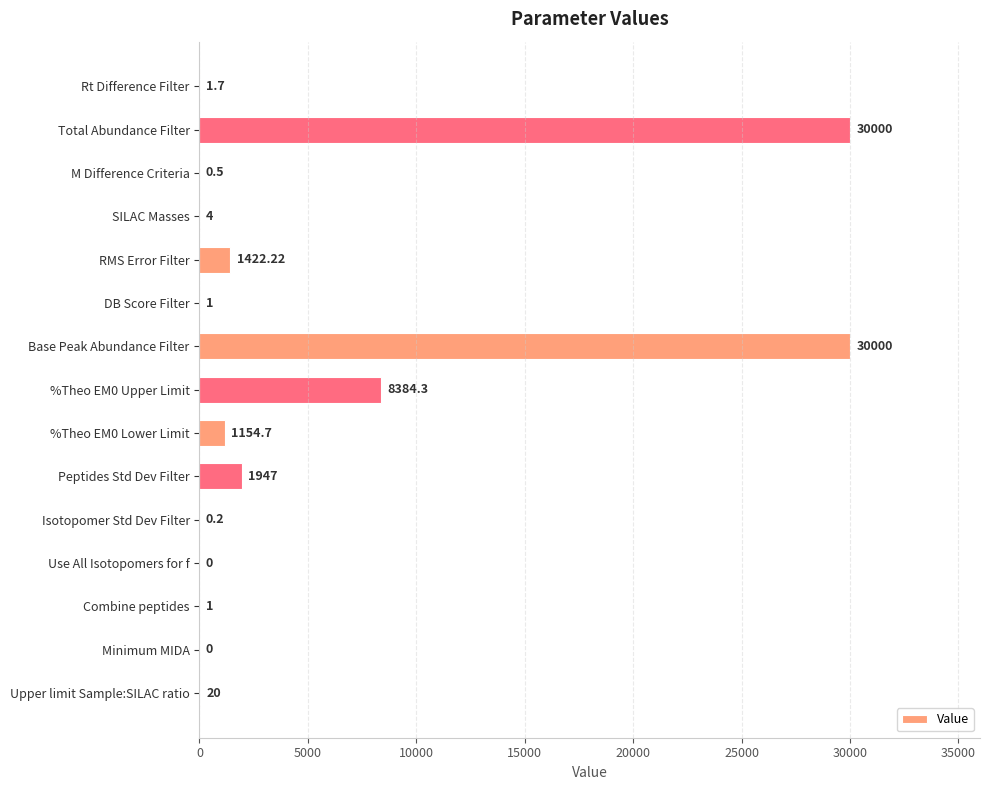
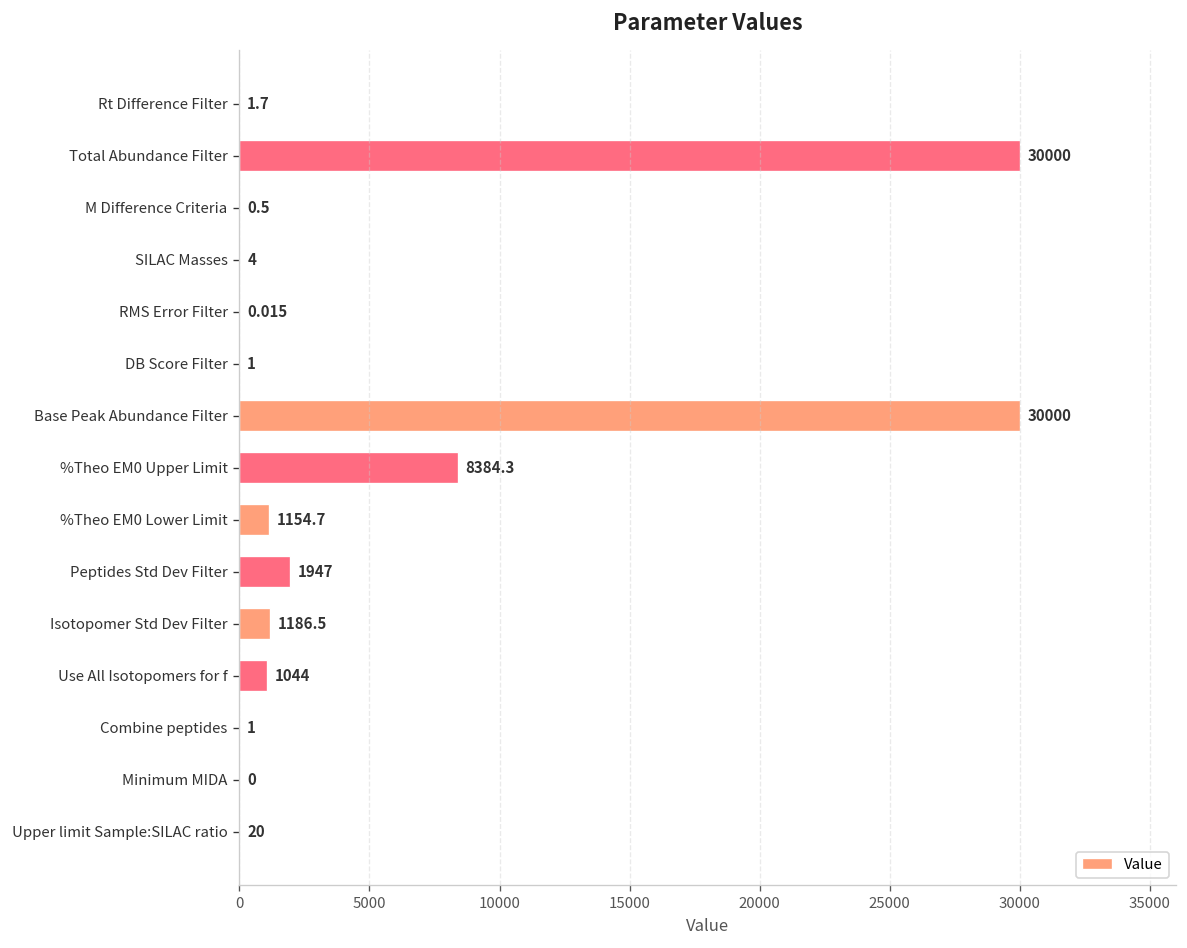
RMS Error Filter: 1422.22 -> 0.015
Isotopomer Std Dev Filter: 0.2 -> 1186.5
Use All Isotopomers for f: 0 -> 1044
